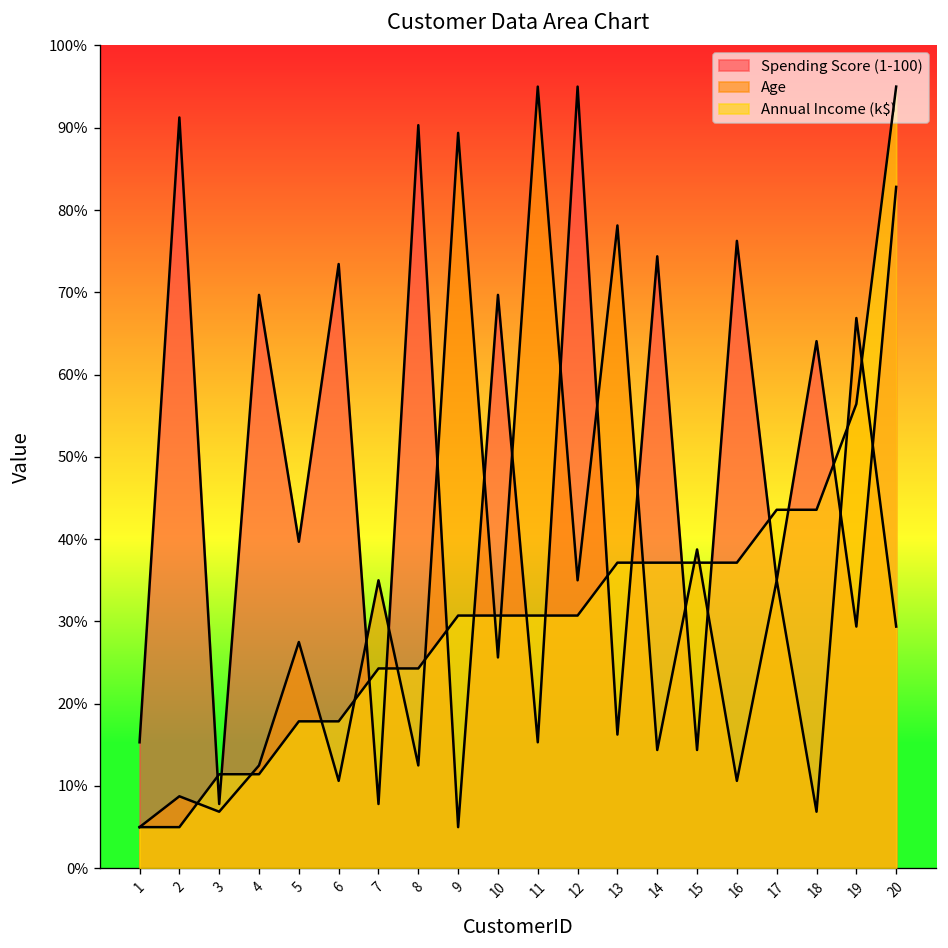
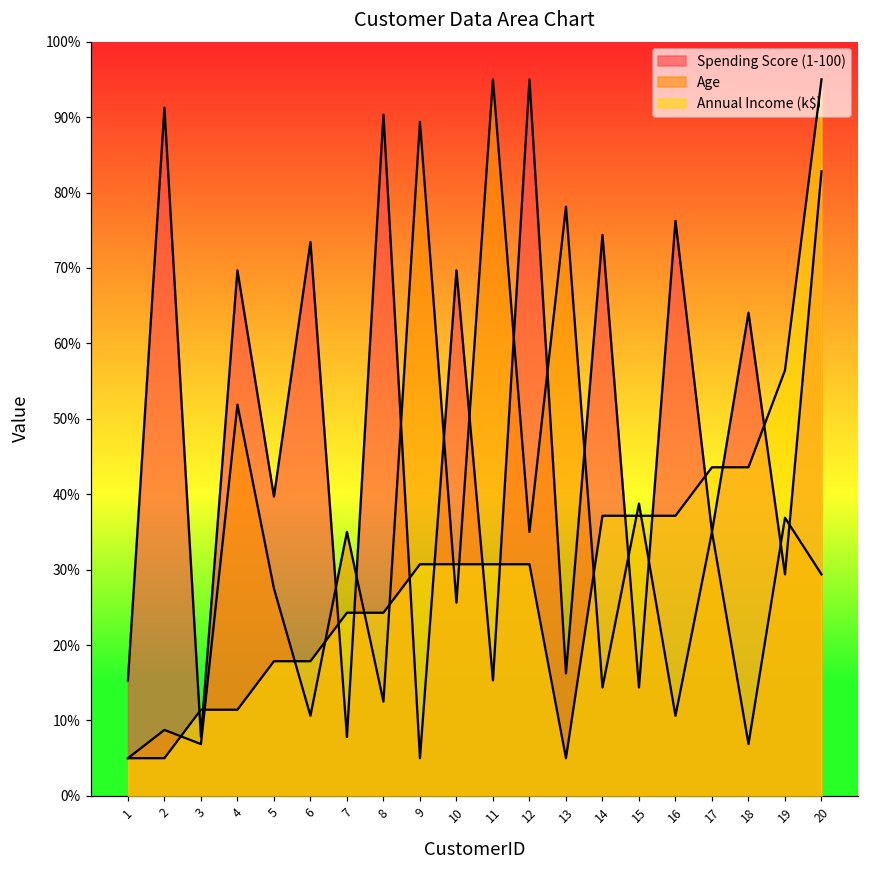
Age, 4: 13% -> 52%
Annual Income (k$), 13: 37% -> 5%
Age, 19: 67% -> 37%
